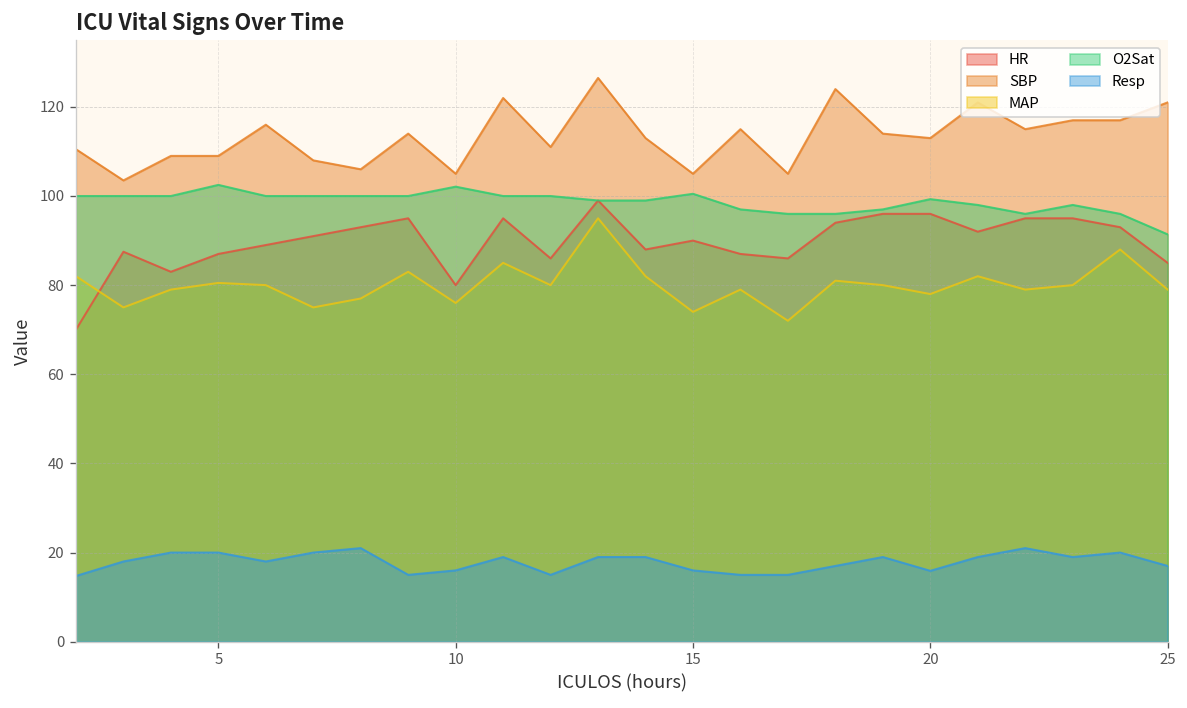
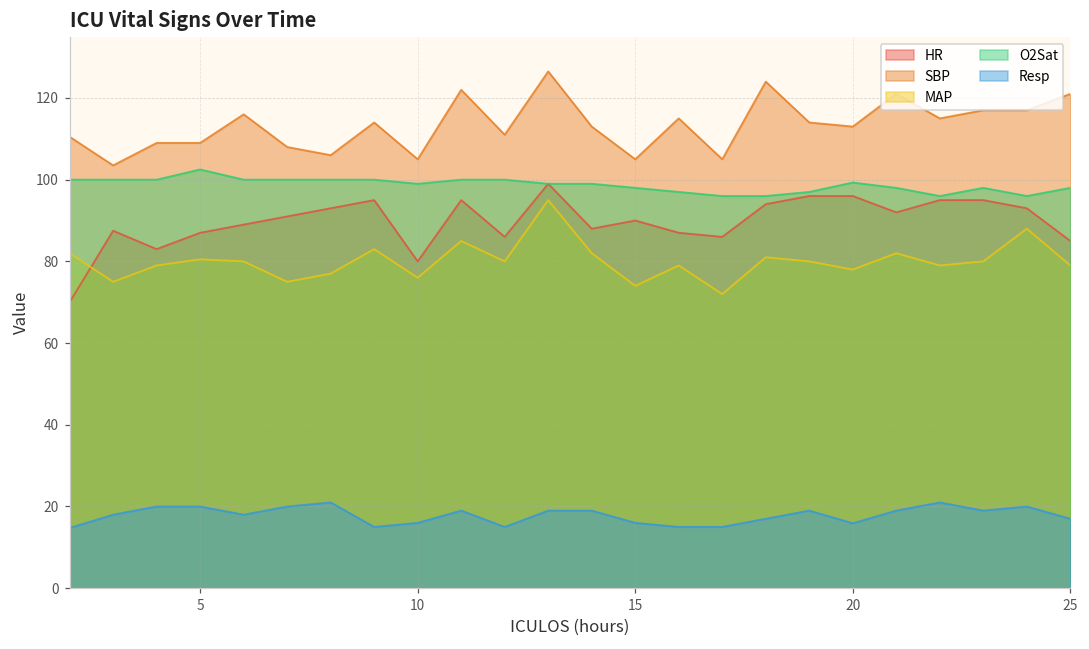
O2Sat, 10: 102 -> 99
O2Sat, 15: 101 -> 98
O2Sat, 25: 91 -> 98
